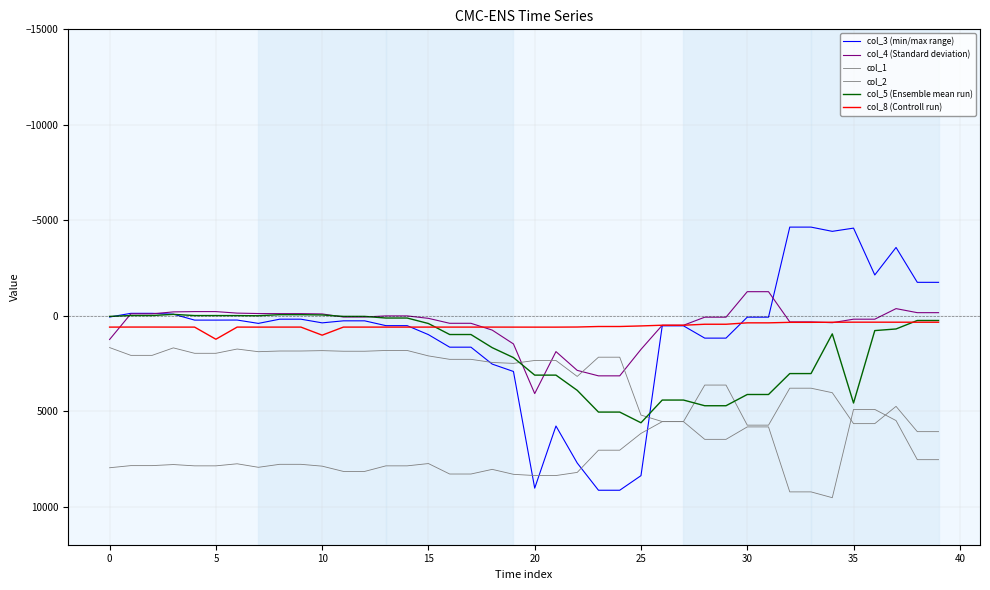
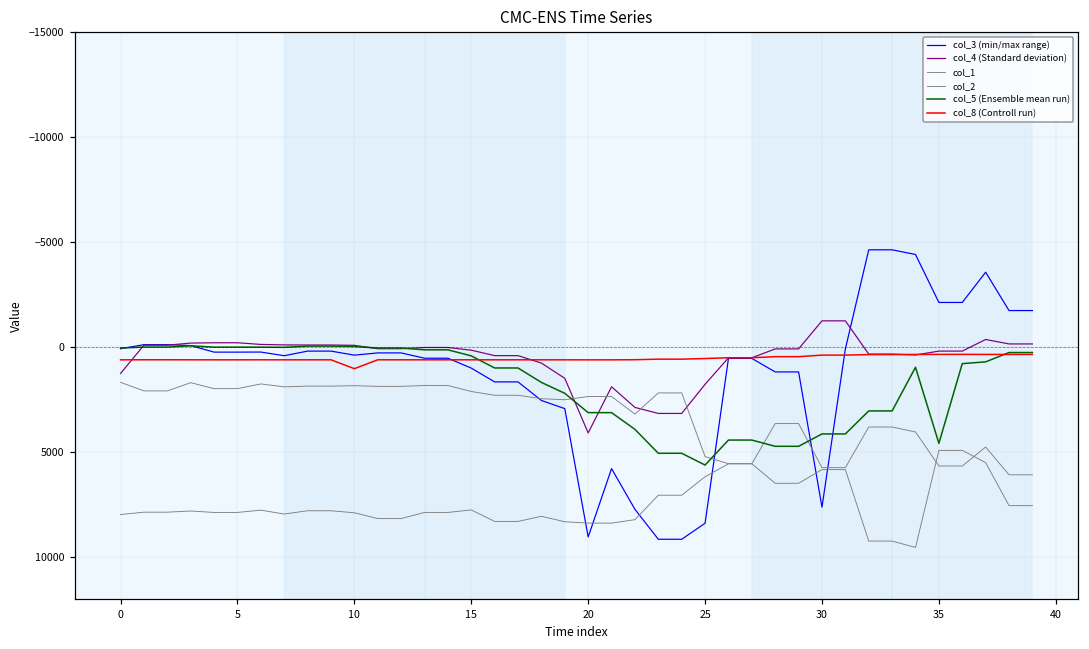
col_8 (Controll run), 5: 1200 -> 600
col_3 (min/max range), 30: 100 -> 7600
col_3 (min/max range), 35: -4600 -> -2100
